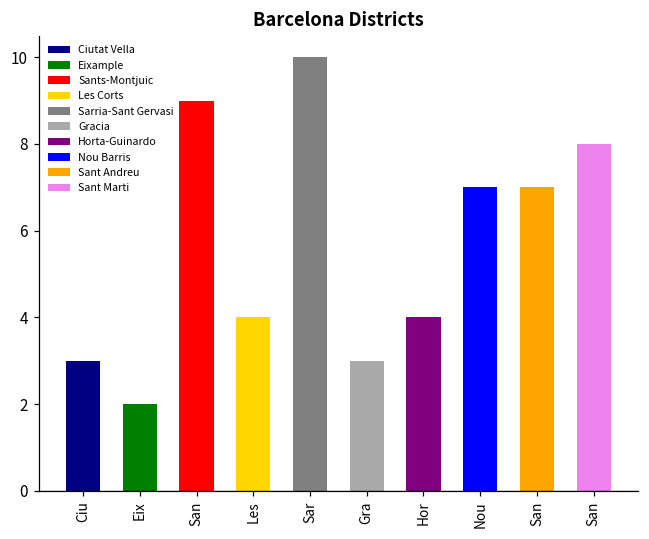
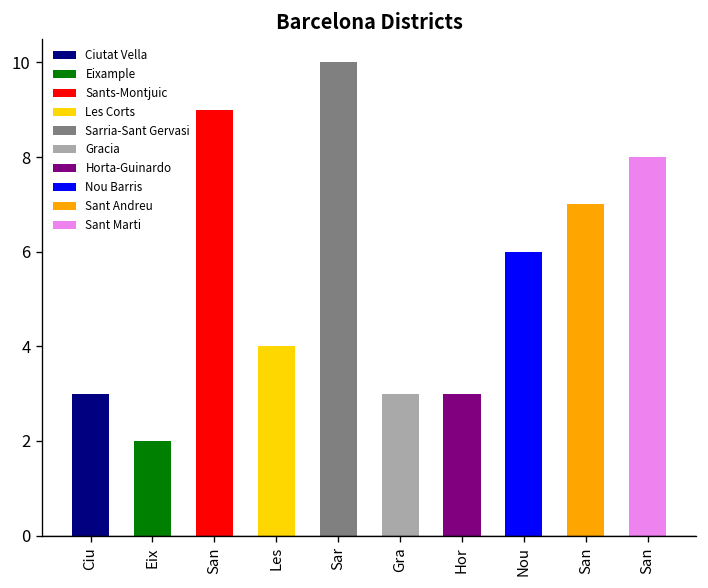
Hor: 4 -> 3
Nou: 7 -> 6
